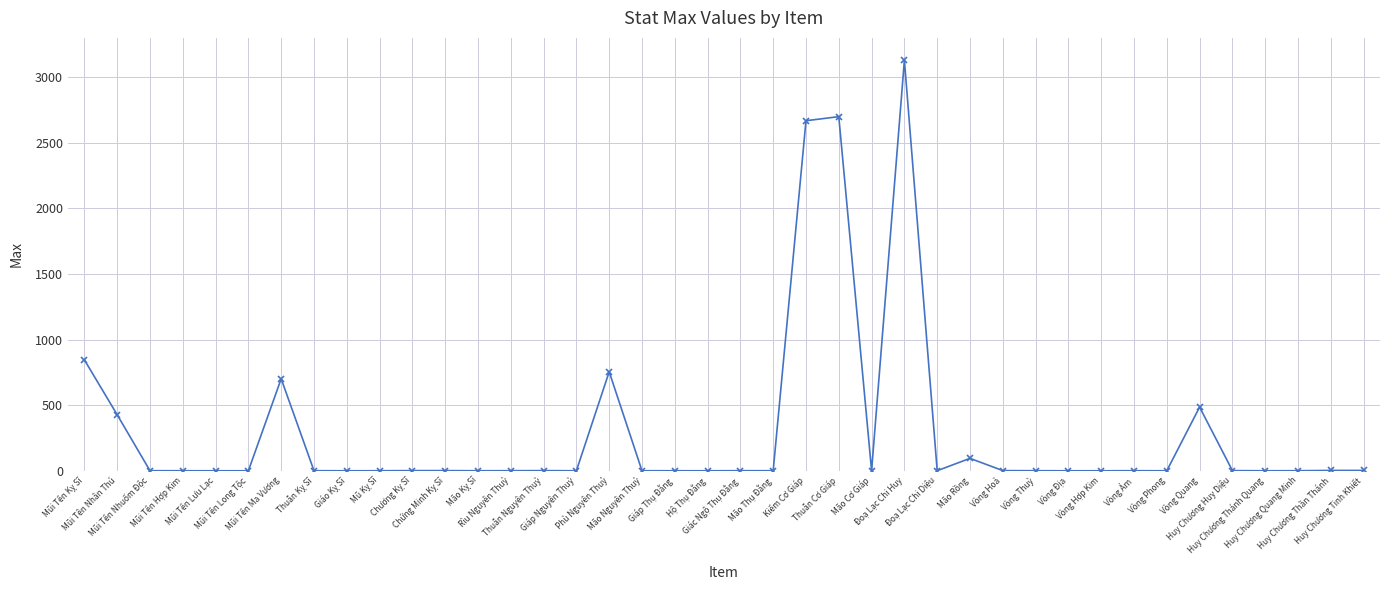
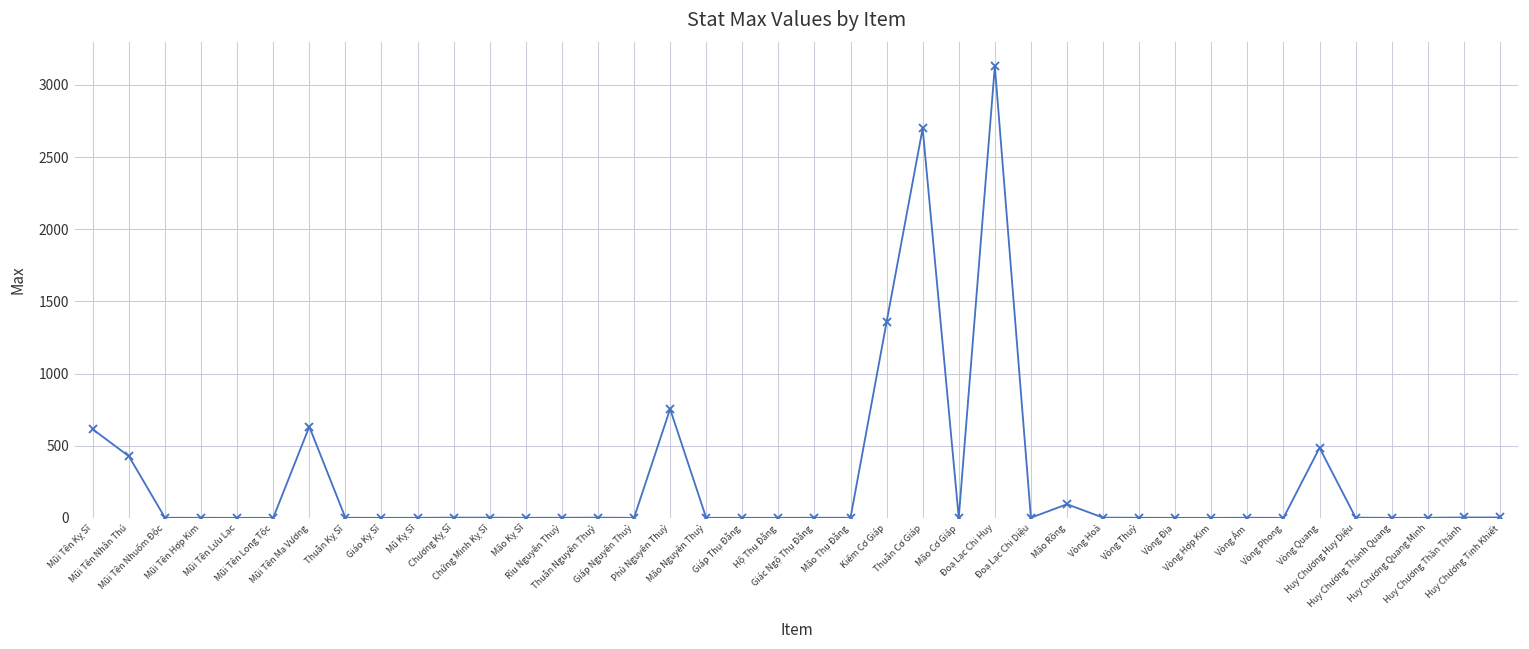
Mũi Tên Kỵ Sĩ: 850 -> 610
Mũi Tên Ma Vương: 700 -> 630
Kiếm Cơ Giáp: 2670 -> 1360
